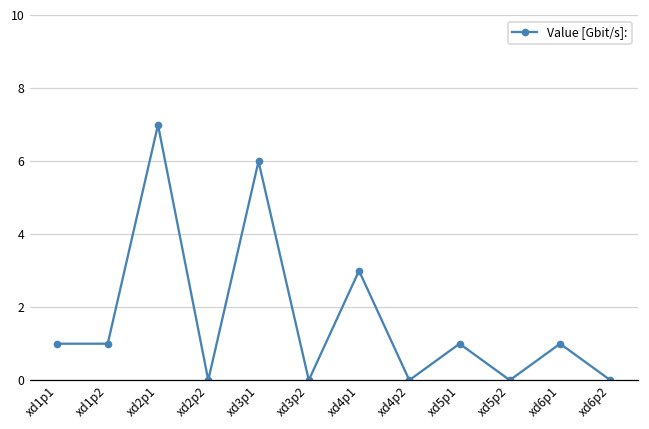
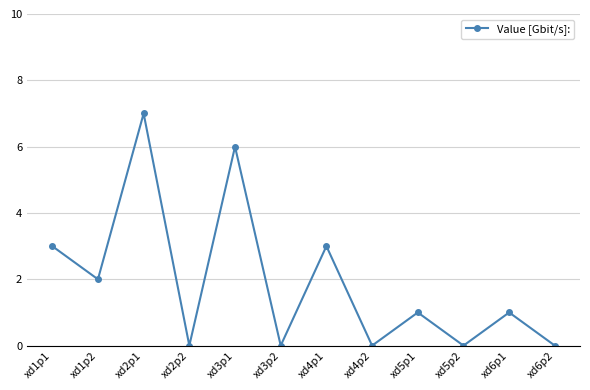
xd1p1: 1 -> 3
xd1p2: 1 -> 2
